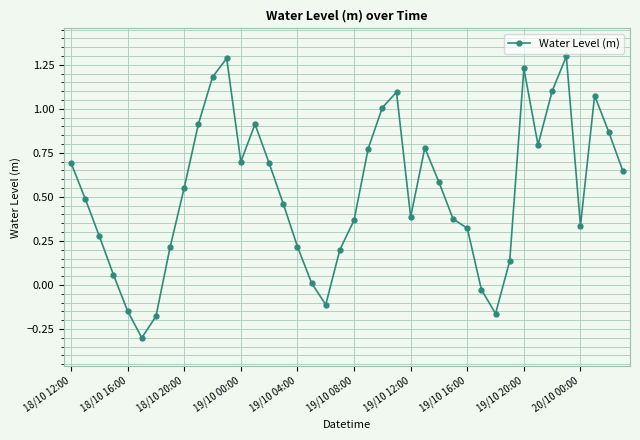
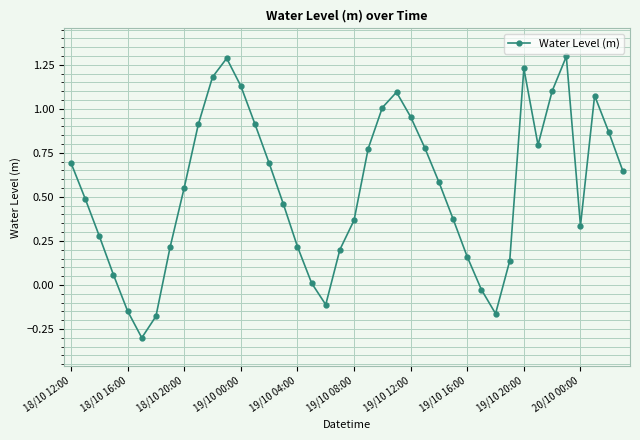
19/10 00:00: 0.70 -> 1.13
19/10 12:00: 0.39 -> 0.95
19/10 16:00: 0.32 -> 0.16
